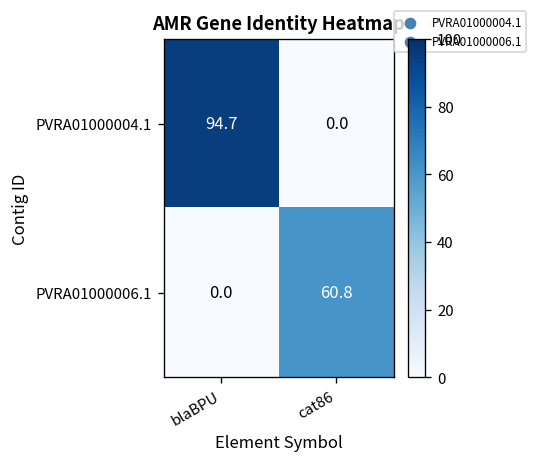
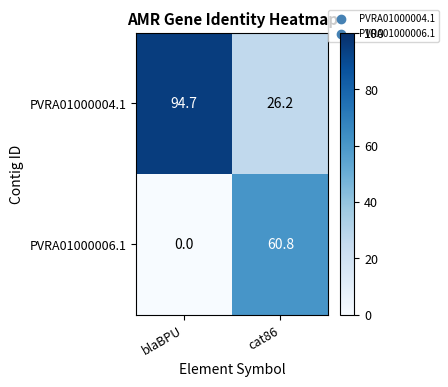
PVRA01000004.1, cat86: 0.0 -> 26.2
